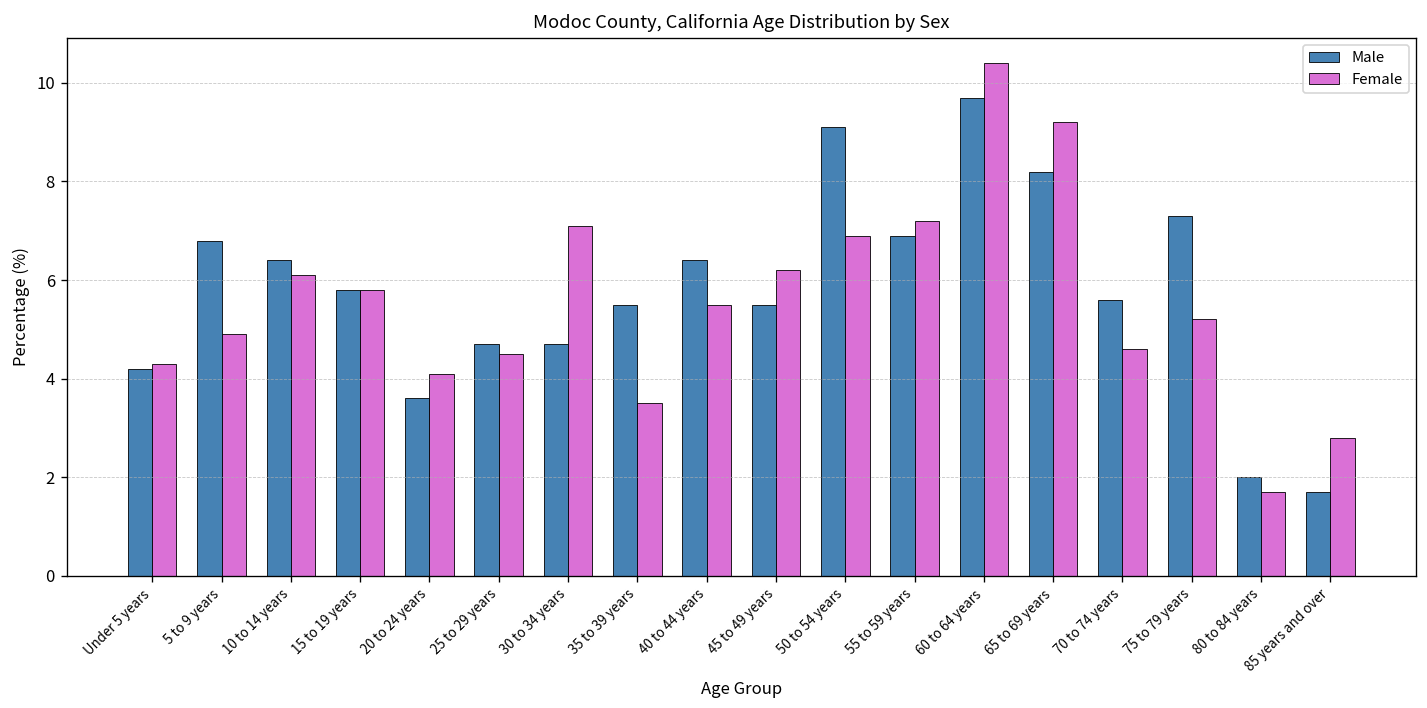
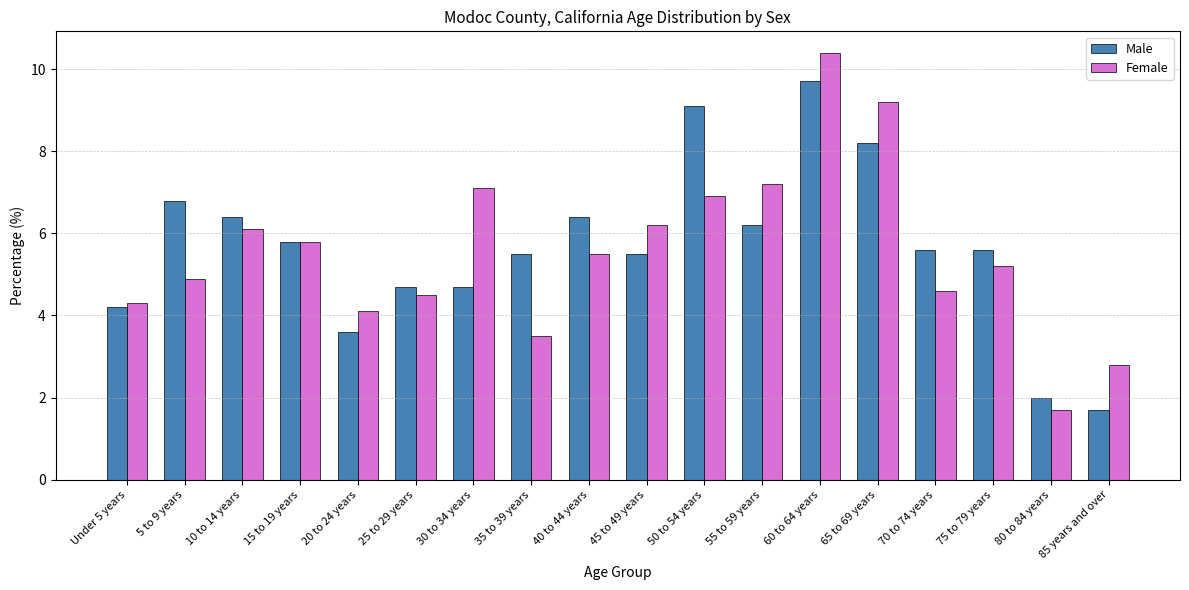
Male, 55 to 59 years: 6.9 -> 6.2
Male, 75 to 79 years: 7.3 -> 5.6
